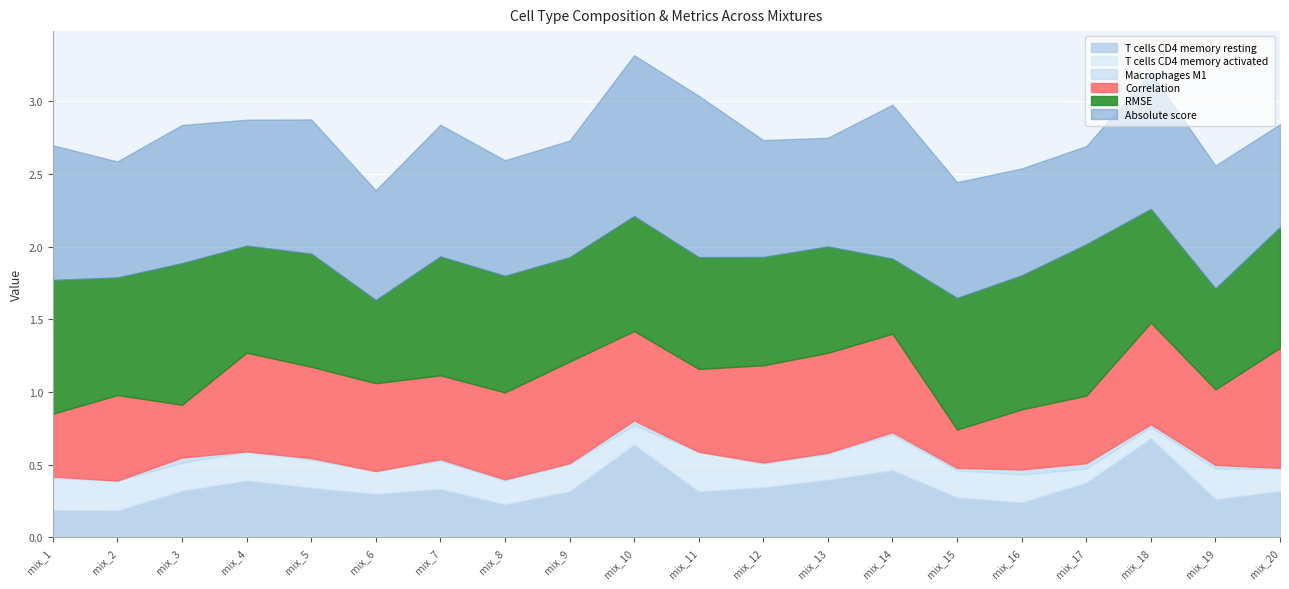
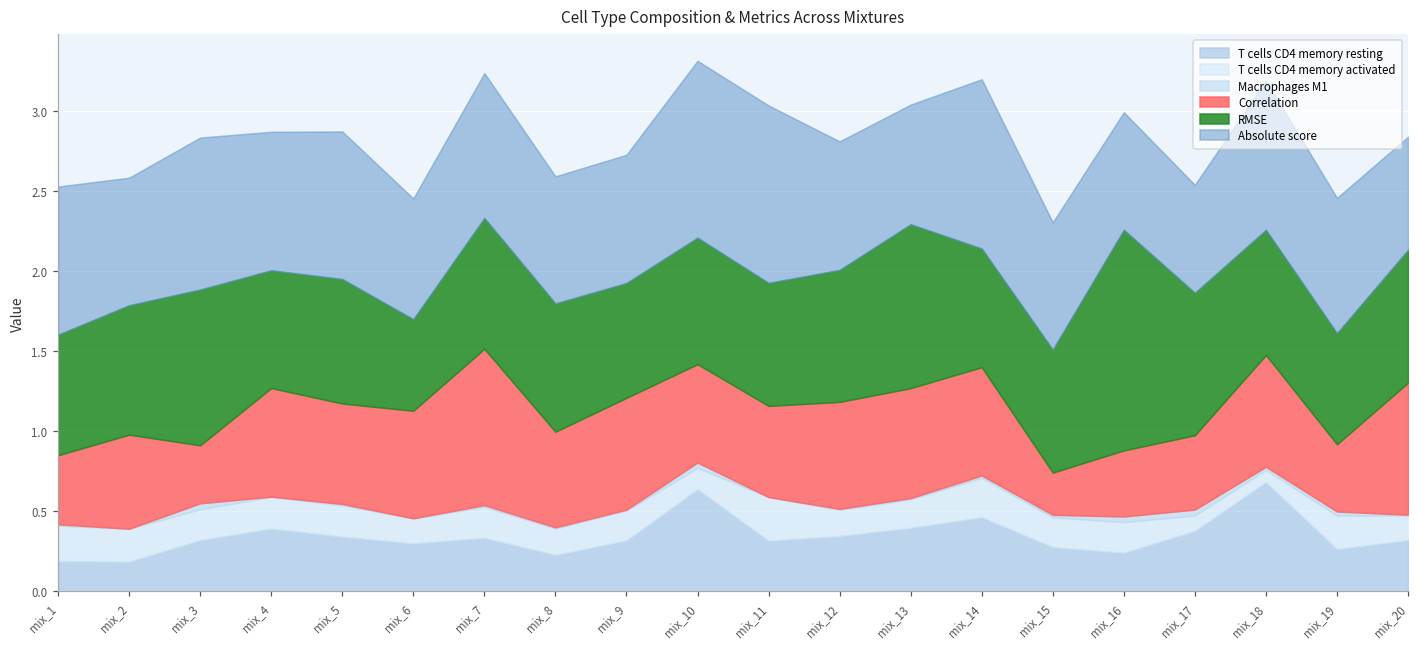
RMSE, mix_1: 0.92 -> 0.75
Correlation, mix_6: 0.60 -> 0.67
Correlation, mix_7: 0.58 -> 0.98
RMSE, mix_12: 0.74 -> 0.82
RMSE, mix_13: 0.73 -> 1.02
RMSE, mix_14: 0.52 -> 0.74
RMSE, mix_15: 0.91 -> 0.77
RMSE, mix_16: 0.92 -> 1.38
RMSE, mix_17: 1.04 -> 0.89
Correlation, mix_19: 0.52 -> 0.42
